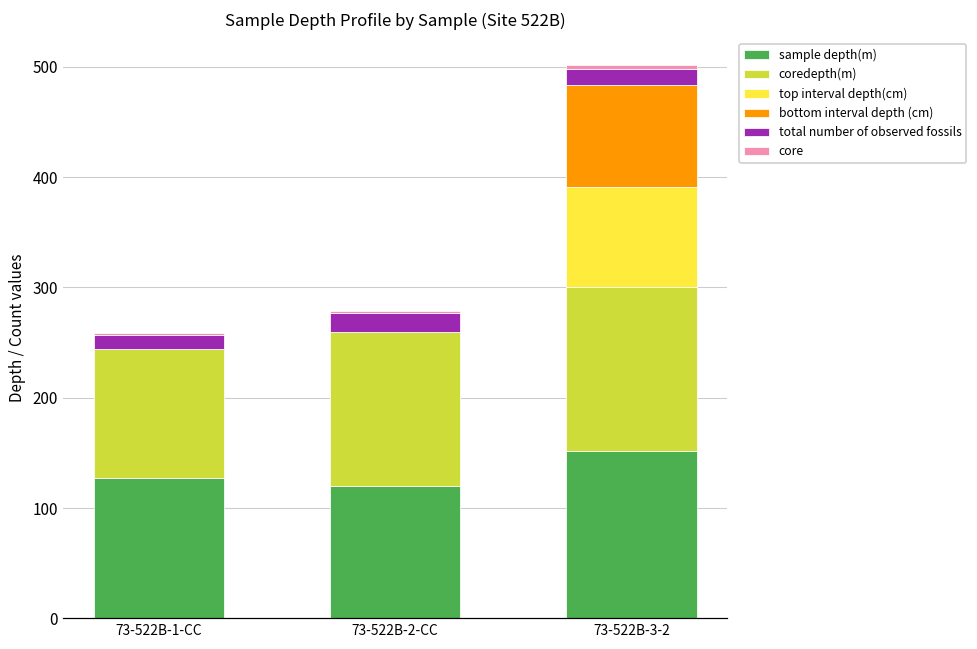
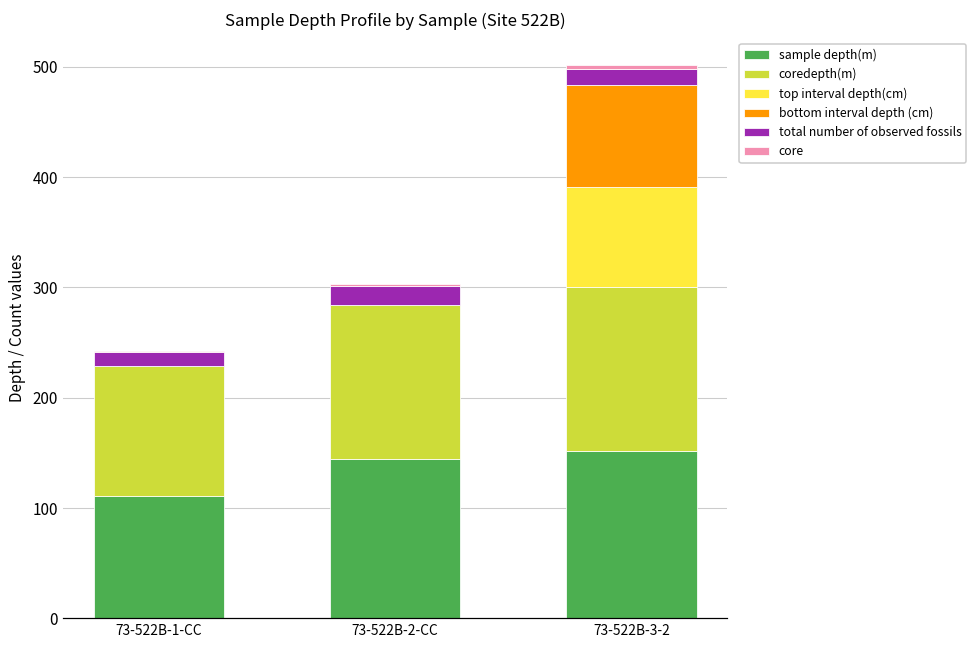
sample depth(m), 73-522B-1-CC: 127 -> 111
sample depth(m), 73-522B-2-CC: 120 -> 145
